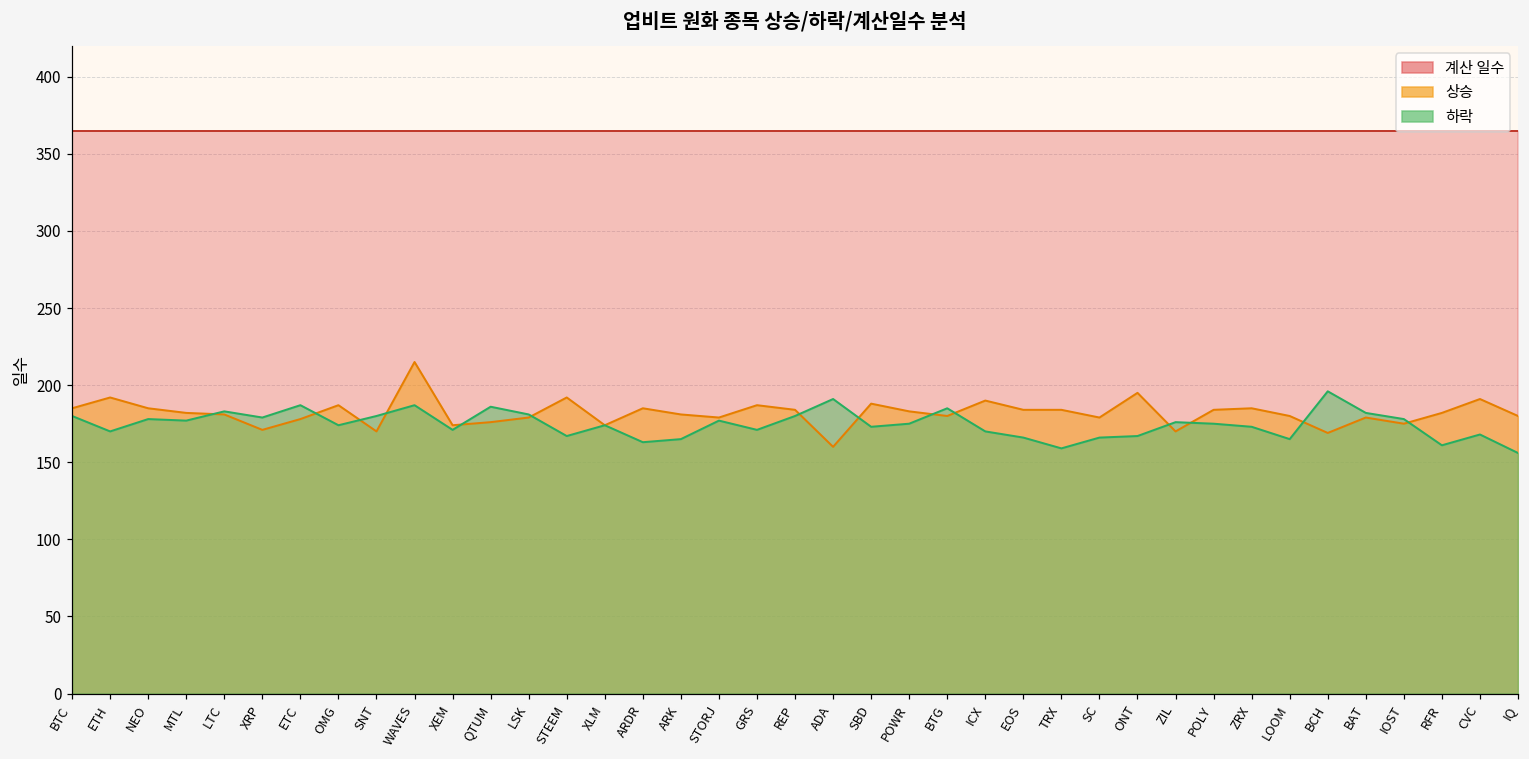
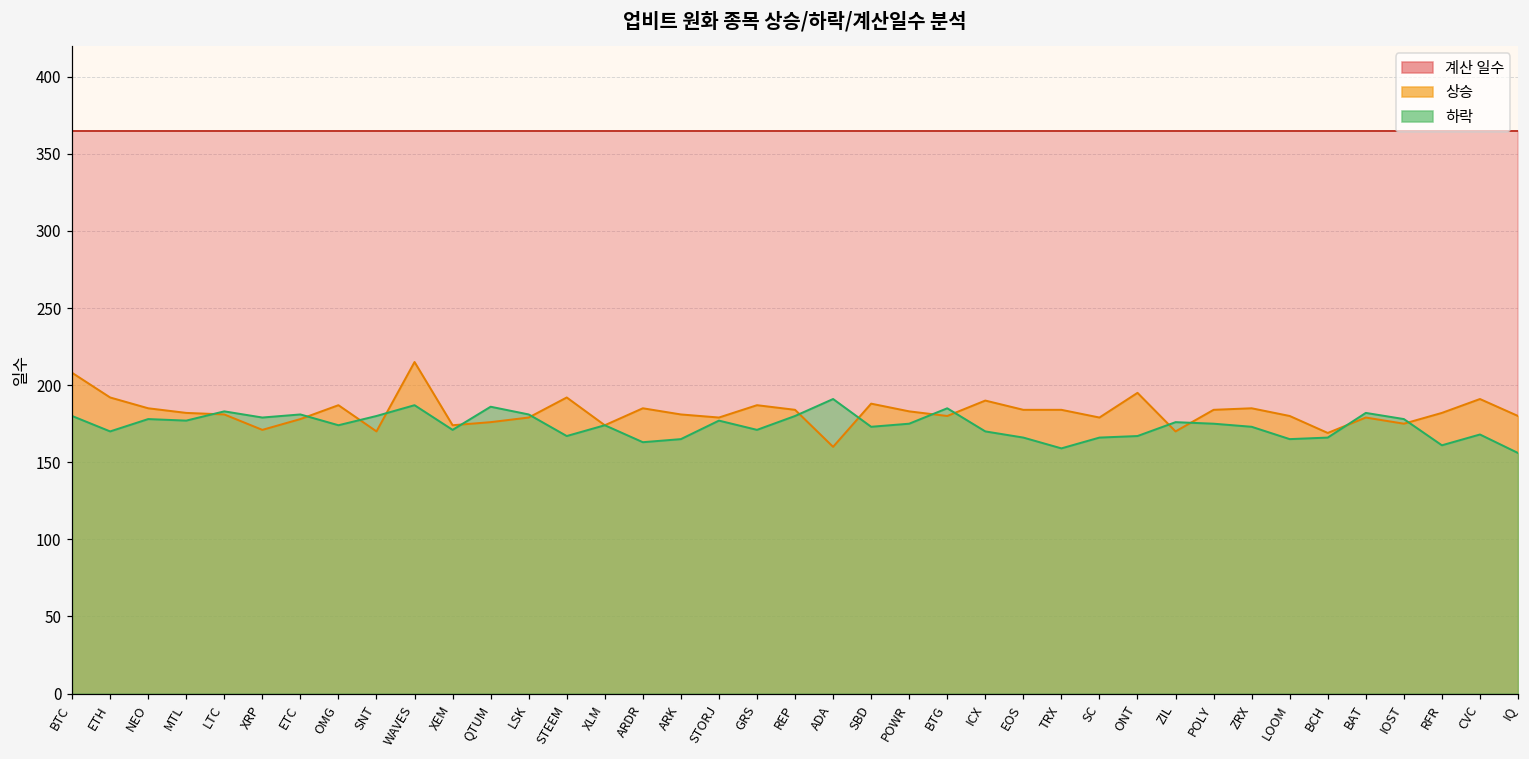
상승, BTC: 185 -> 208
하락, ETC: 187 -> 181
하락, BCH: 196 -> 166
